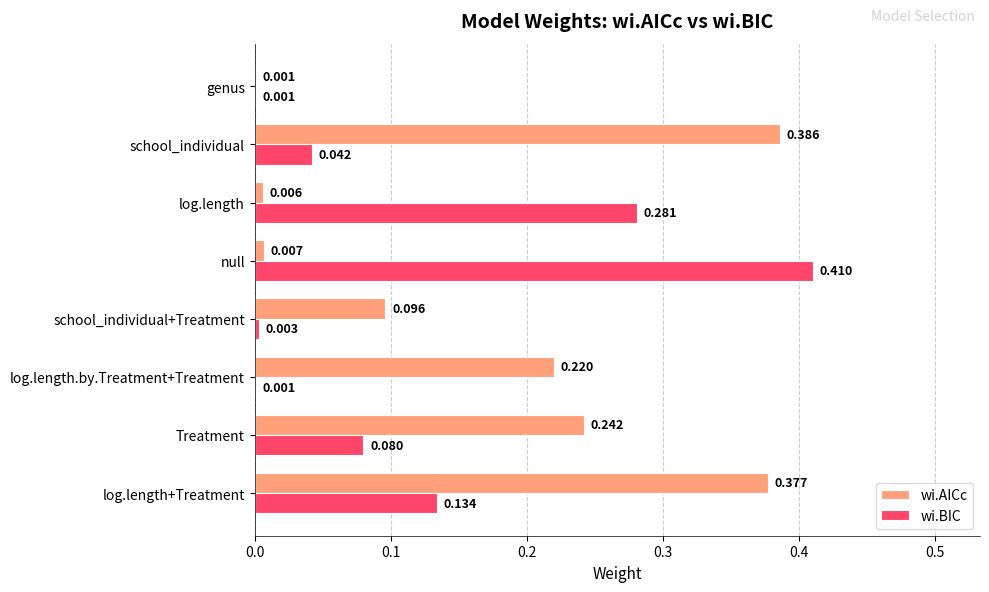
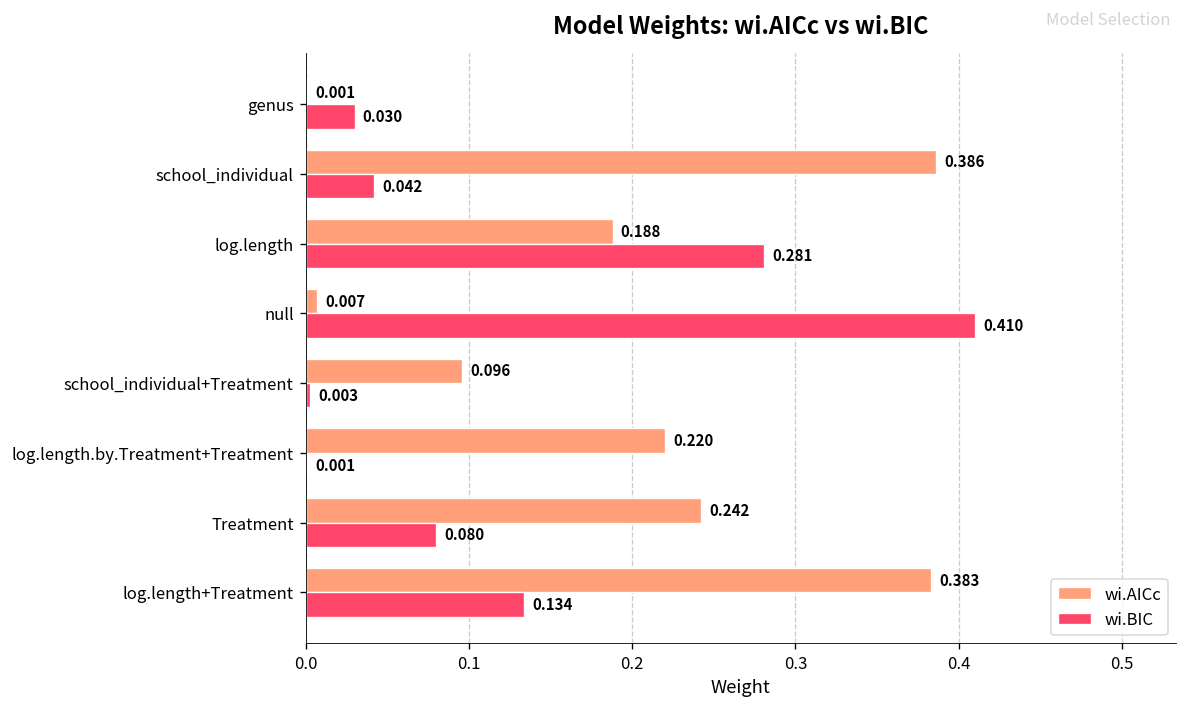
wi.BIC, genus: 0.001 -> 0.030
wi.AICc, log.length: 0.006 -> 0.188
wi.AICc, log.length+Treatment: 0.377 -> 0.383
